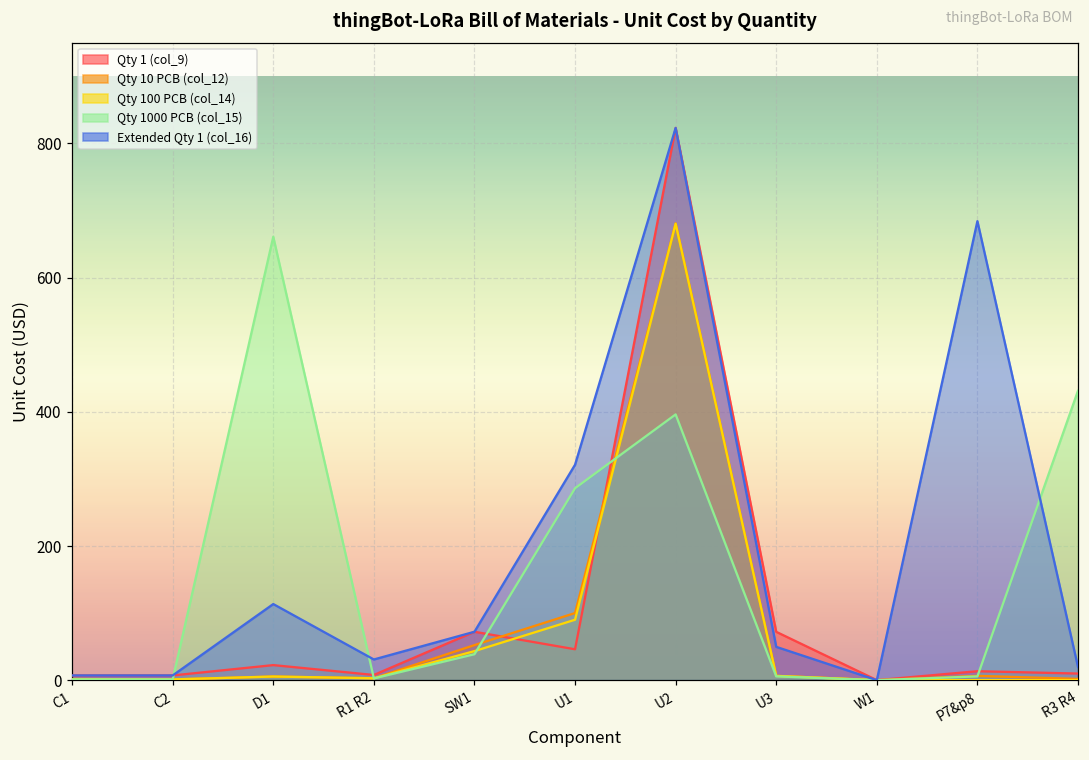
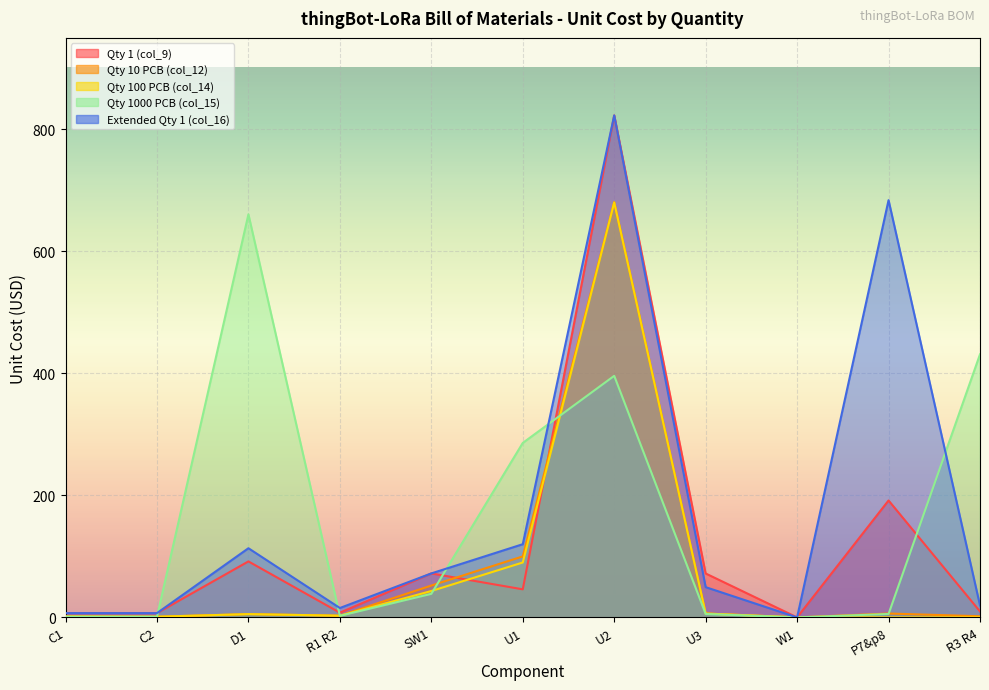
Qty 1 (col_9), D1: 20 -> 90
Extended Qty 1 (col_16), R1 R2: 30 -> 20
Extended Qty 1 (col_16), U1: 320 -> 120
Qty 1 (col_9), P7&p8: 10 -> 190
